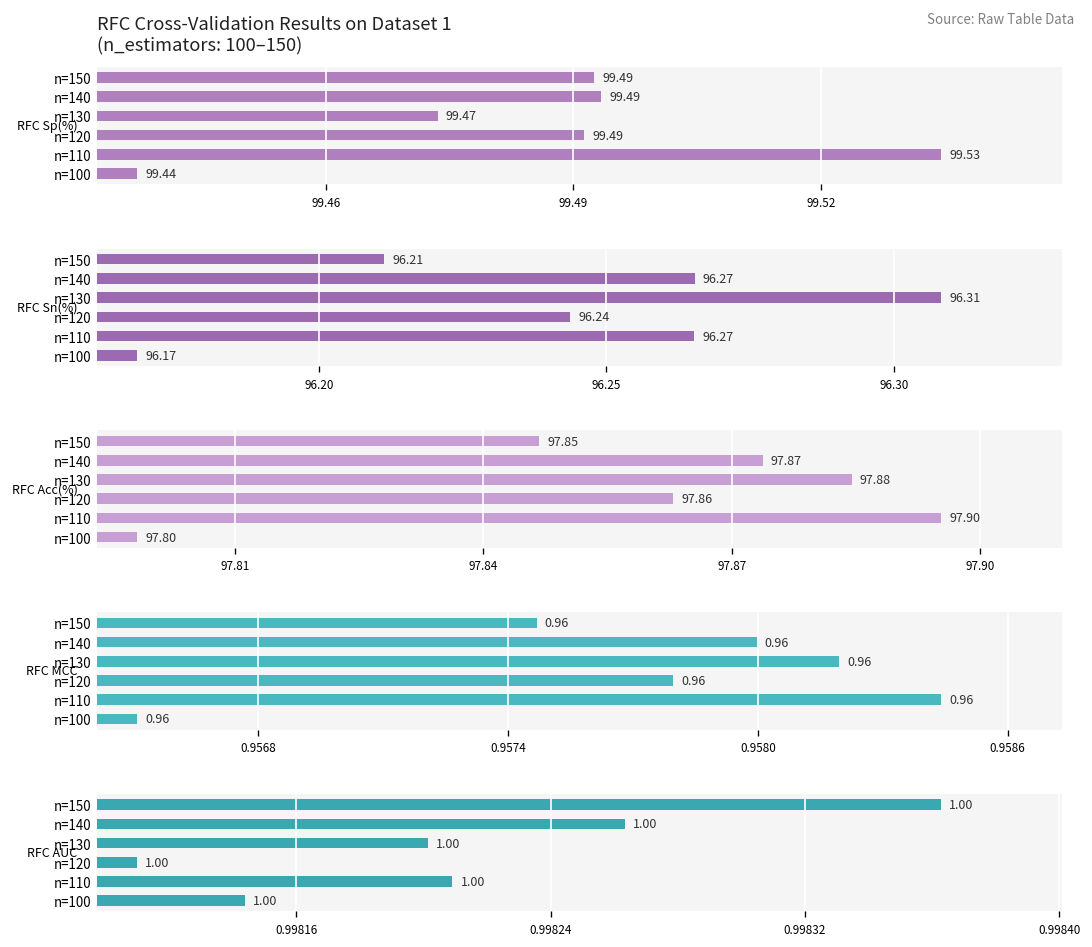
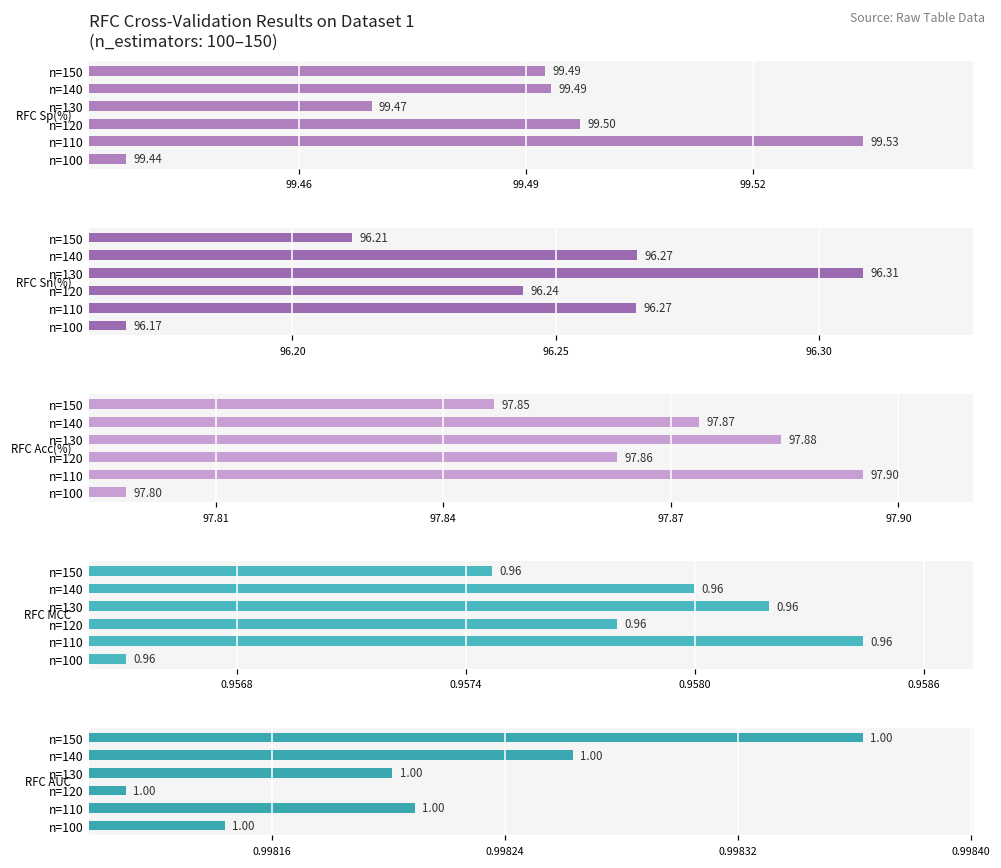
RFC Cross-Validation Results on Dataset 1 (n_estimators: 100–150), n=130: 99.474 -> 99.470
RFC Cross-Validation Results on Dataset 1 (n_estimators: 100–150), n=120: 99.49 -> 99.50
